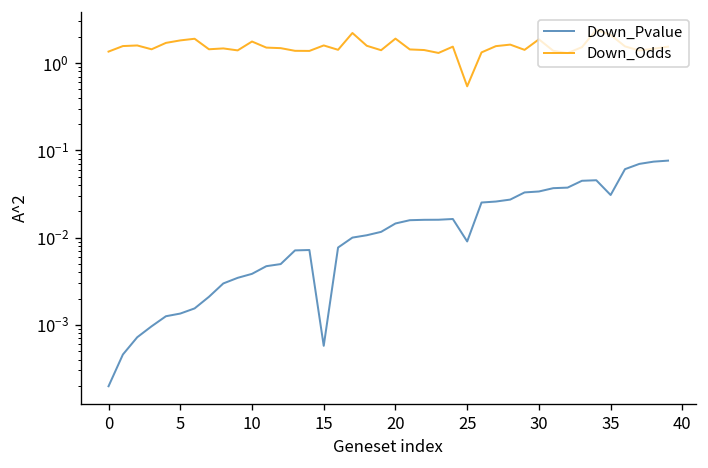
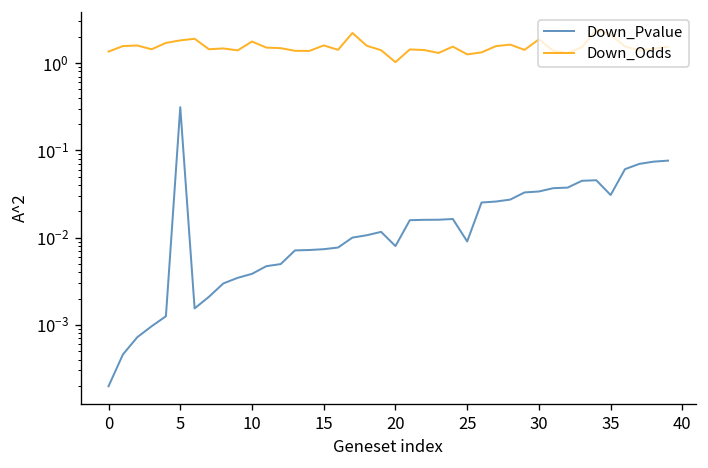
Down_Pvalue, 5: 0.0013 -> 0.31
Down_Pvalue, 15: 0.0006 -> 0.007
Down_Pvalue, 20: 0.014 -> 0.008
Down_Odds, 20: 1.9 -> 1.0
Down_Odds, 25: 0.5 -> 1.3
